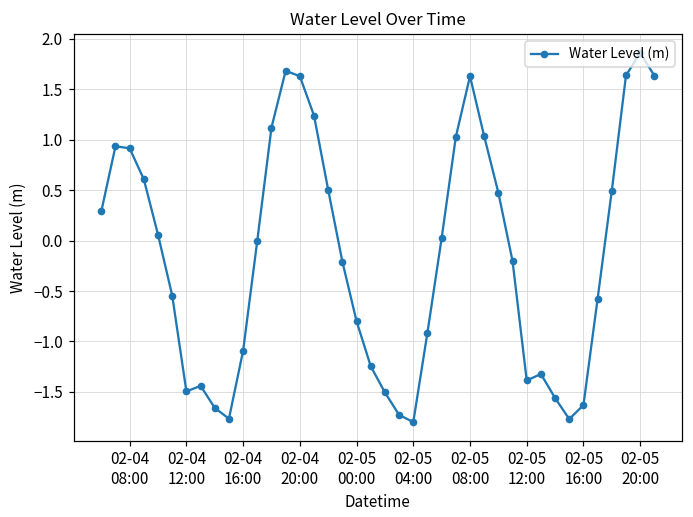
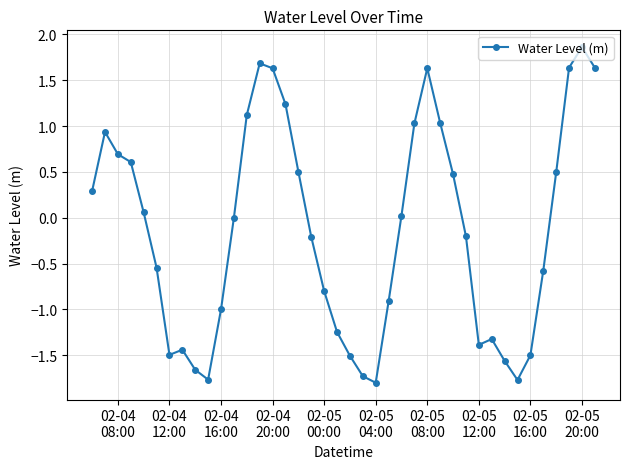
02-04 08:00: 0.9 -> 0.7
02-04 16:00: -1.1 -> -1.0
02-05 16:00: -1.6 -> -1.5
